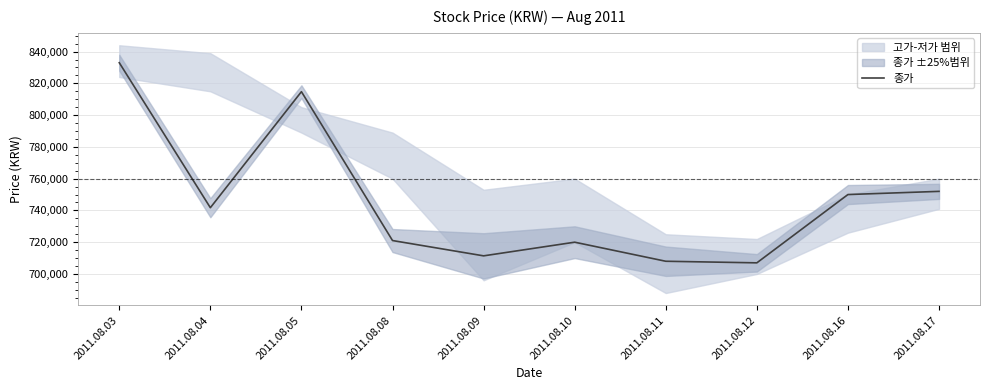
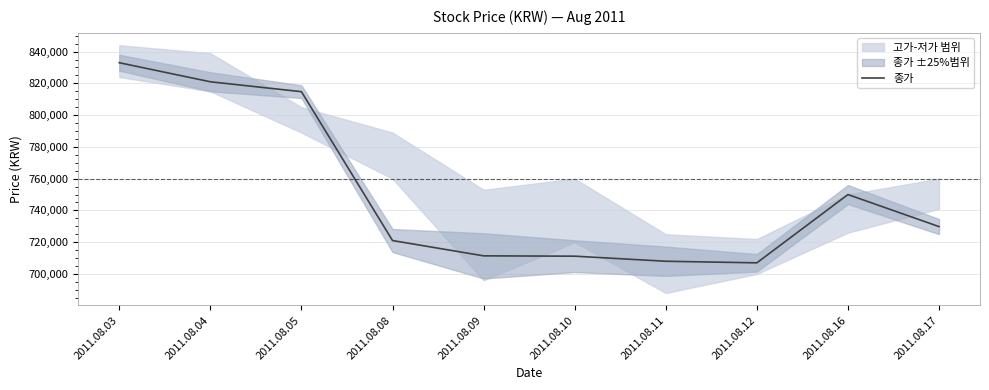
종가, 2011.08.04: 742,000 -> 821,000
종가, 2011.08.10: 720,000 -> 711,000
종가, 2011.08.17: 752,000 -> 730,000
